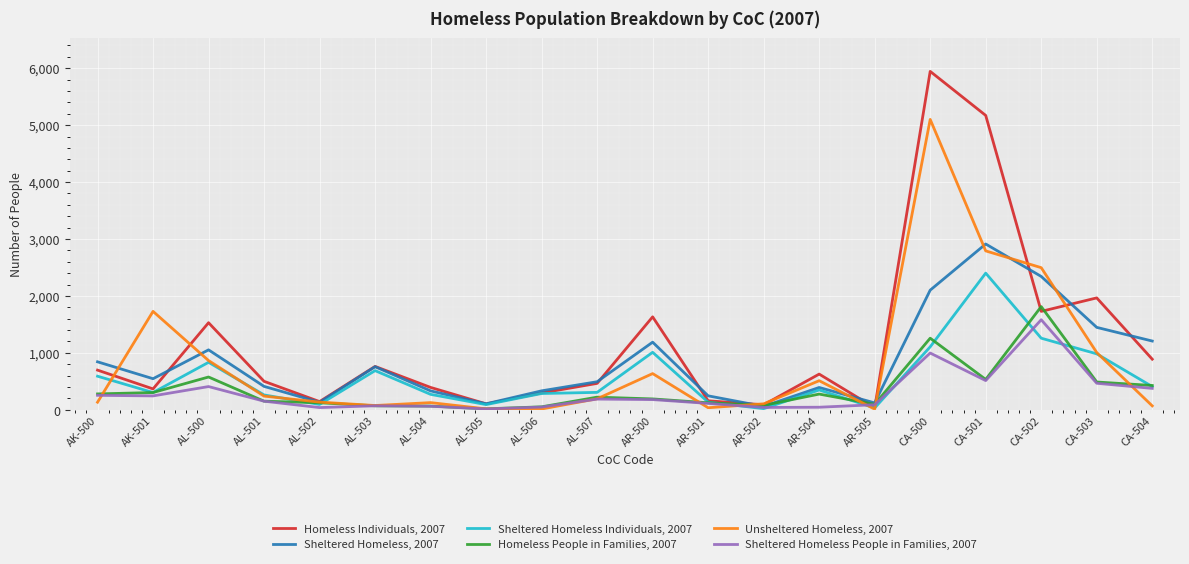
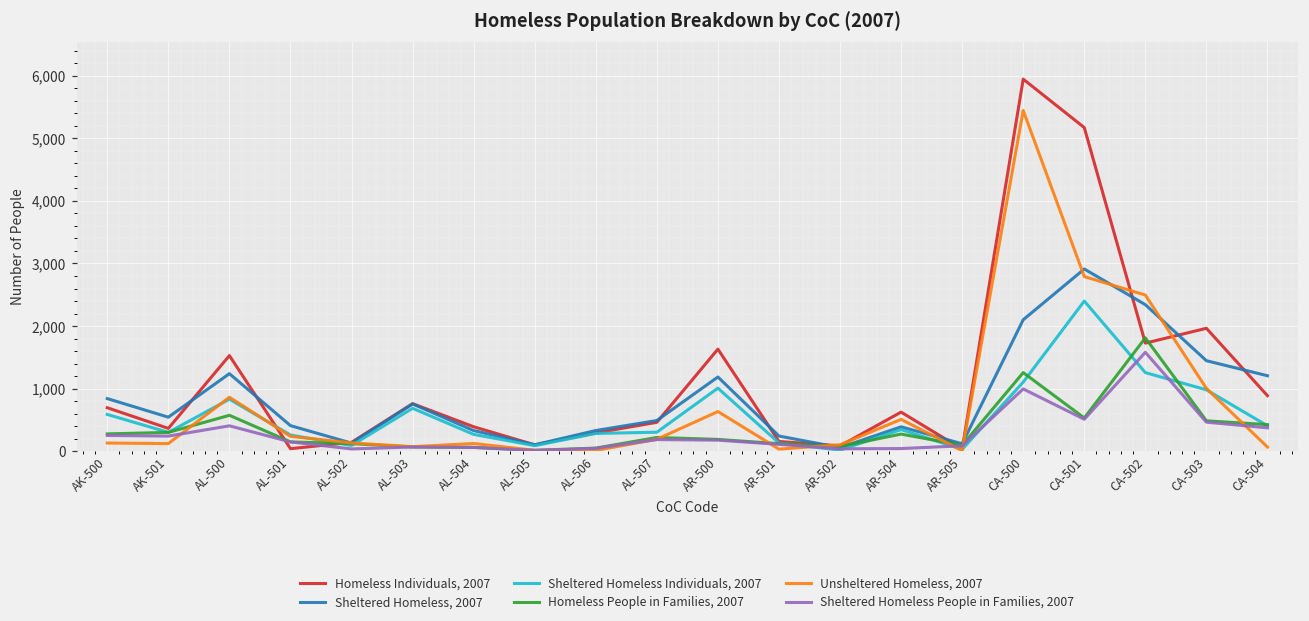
Unsheltered Homeless, 2007, AK-501: 1,700 -> 100
Sheltered Homeless, 2007, AL-500: 1,100 -> 1,200
Homeless Individuals, 2007, AL-501: 500 -> 0
Unsheltered Homeless, 2007, CA-500: 5,100 -> 5,400
